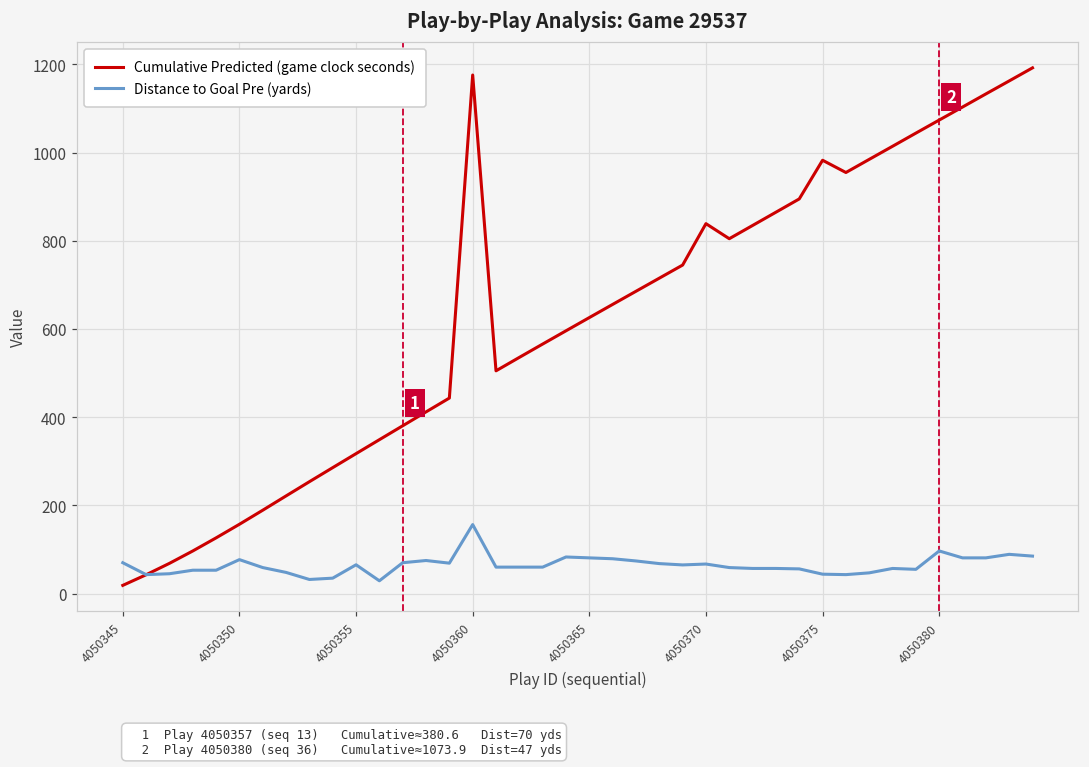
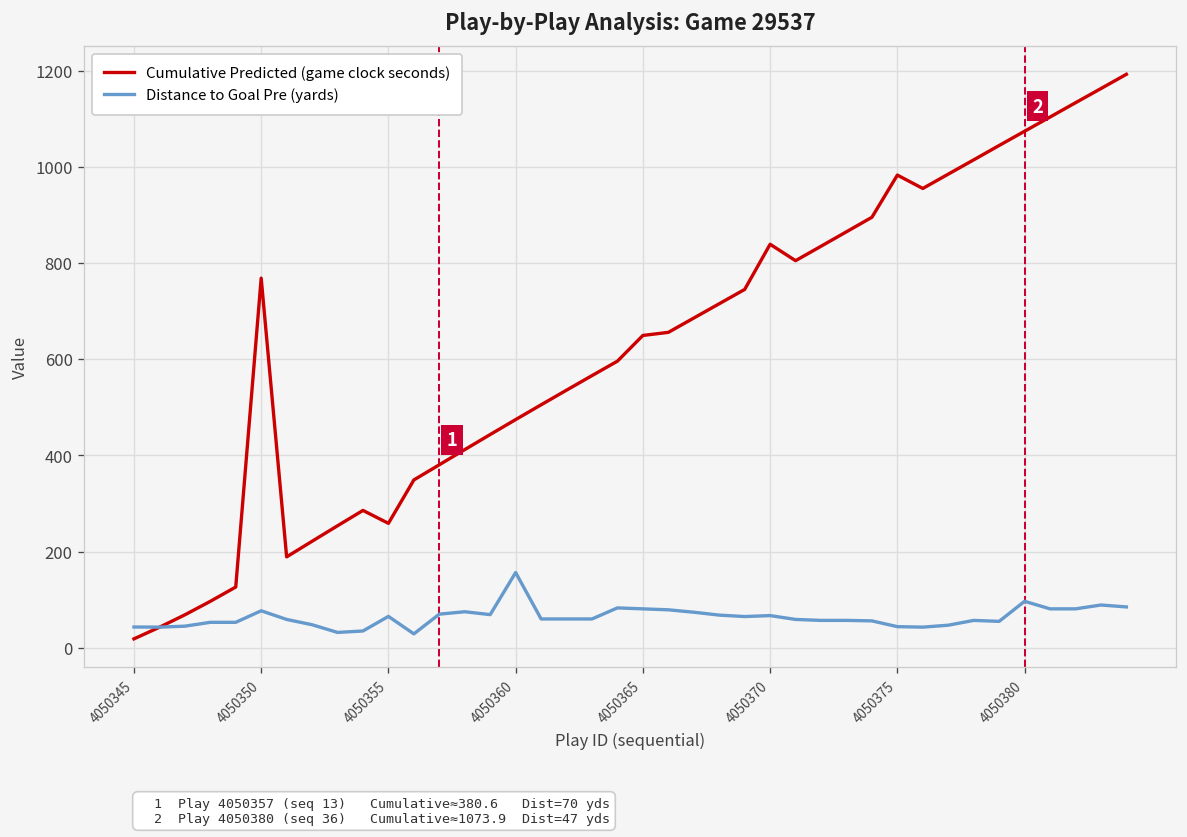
Distance to Goal Pre (yards), 4050345: 70 -> 40
Cumulative Predicted (game clock seconds), 4050350: 160 -> 770
Cumulative Predicted (game clock seconds), 4050355: 320 -> 260
Cumulative Predicted (game clock seconds), 4050360: 1180 -> 470
Cumulative Predicted (game clock seconds), 4050365: 630 -> 650
